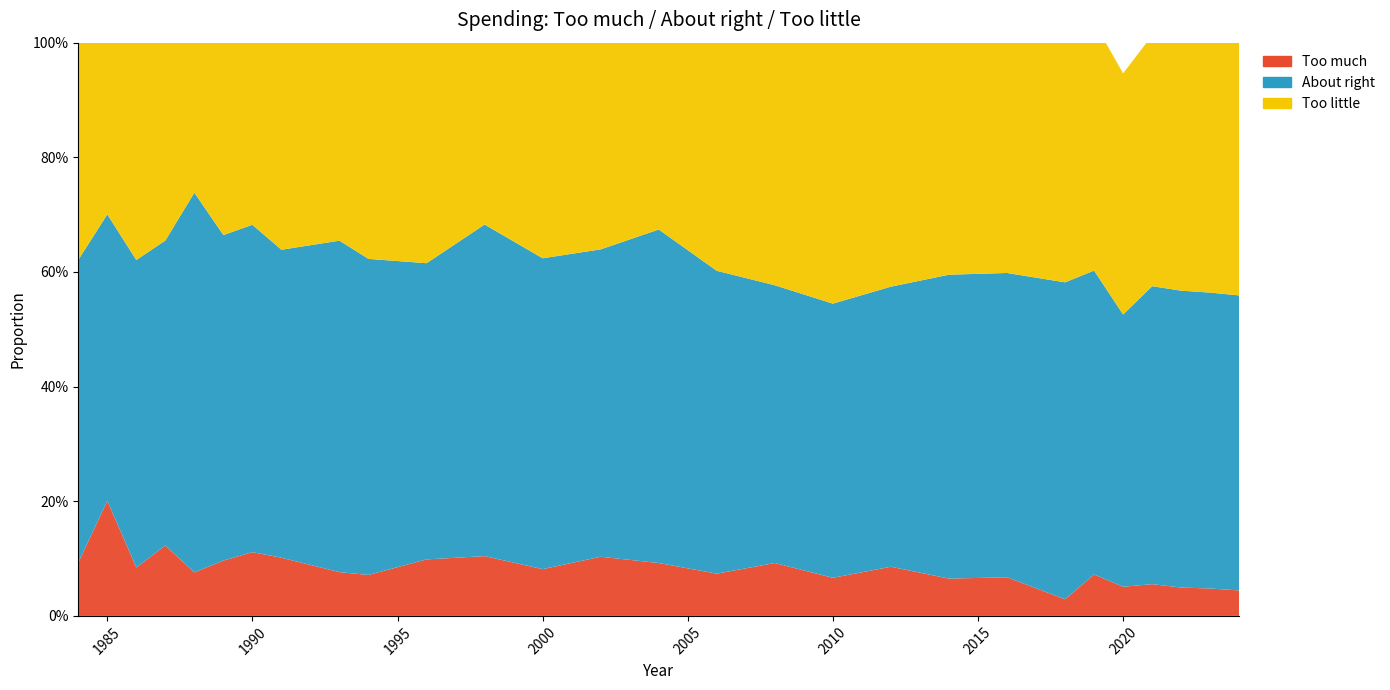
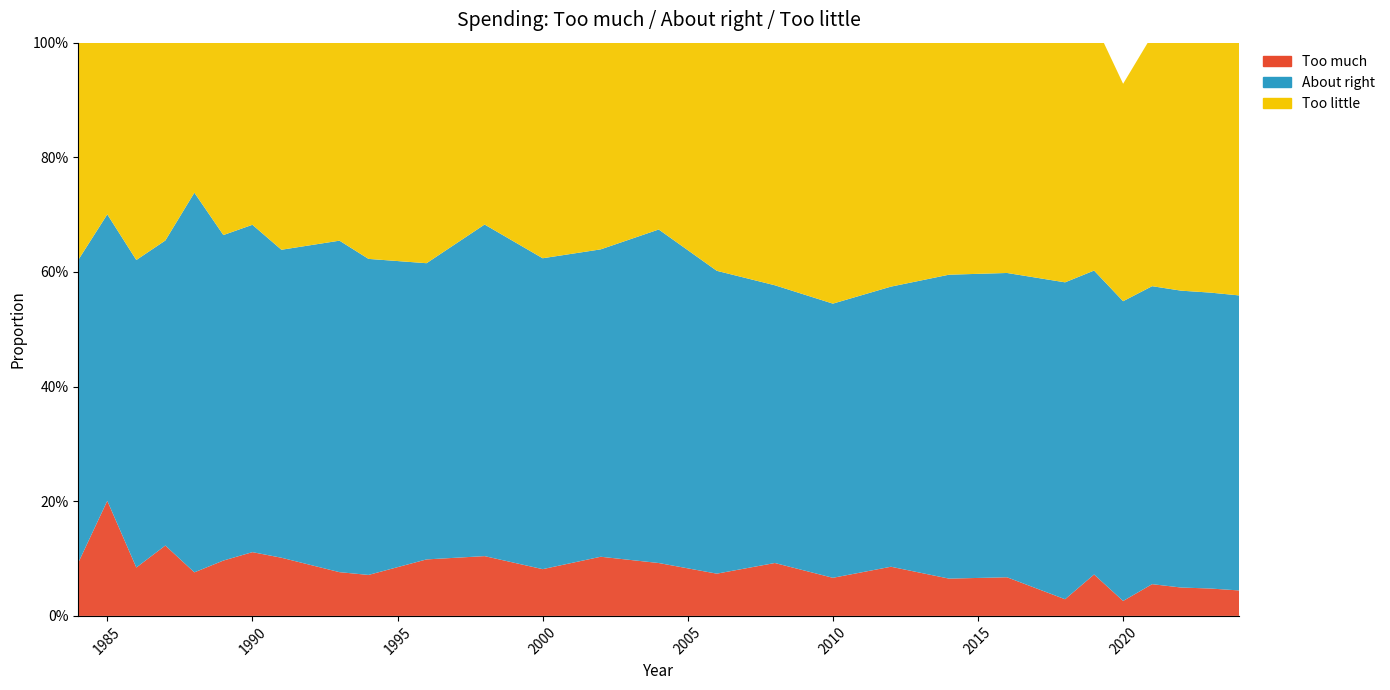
Too much, 2020: 5% -> 3%
About right, 2020: 47% -> 52%
Too little, 2020: 42% -> 38%
